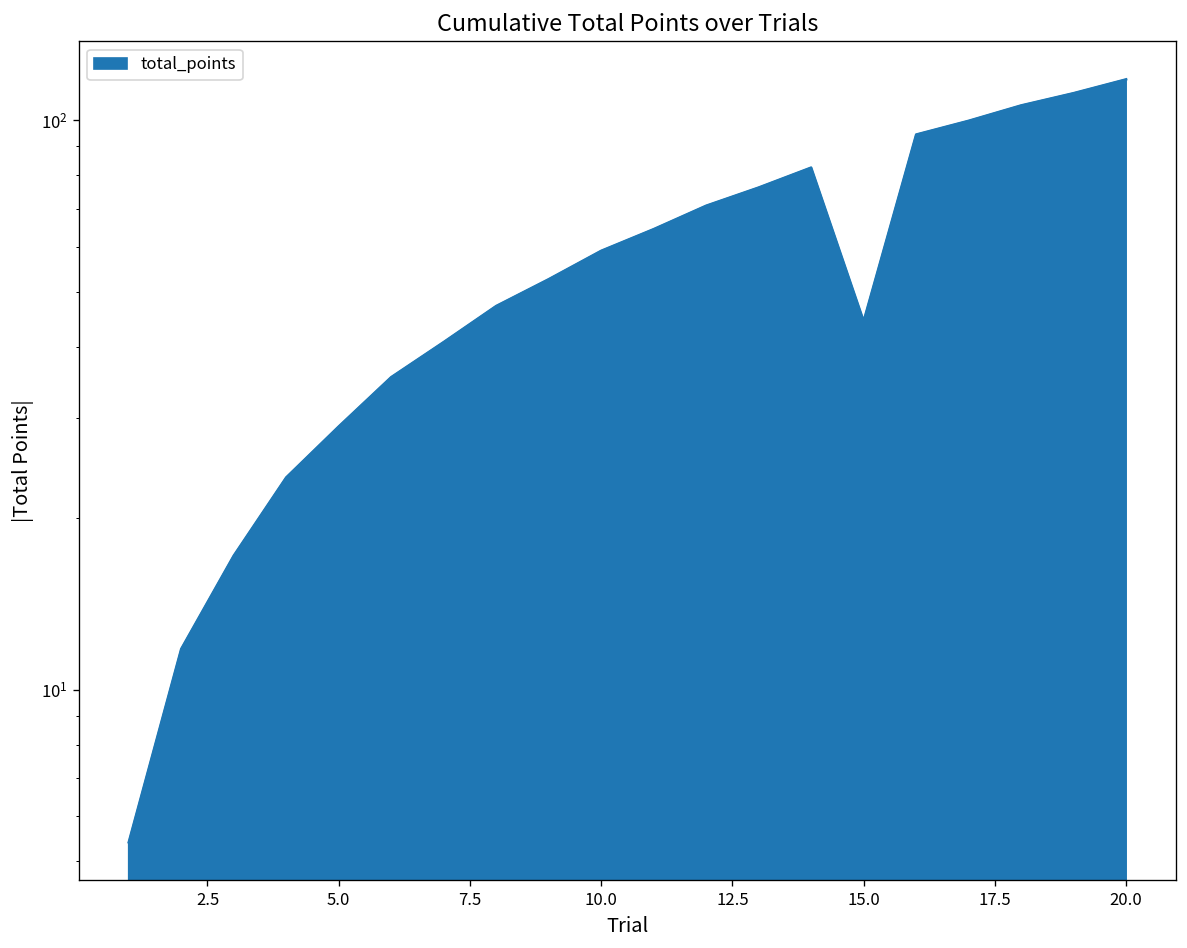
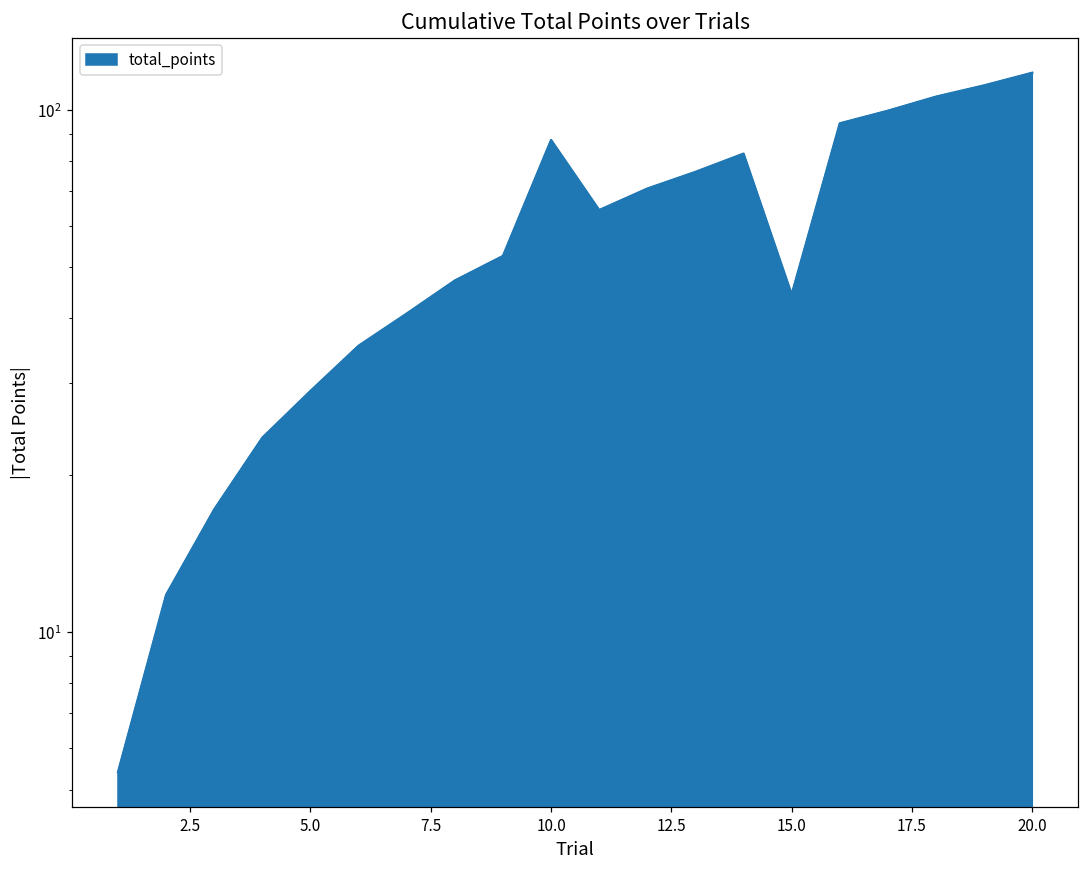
10.0: 59 -> 88
